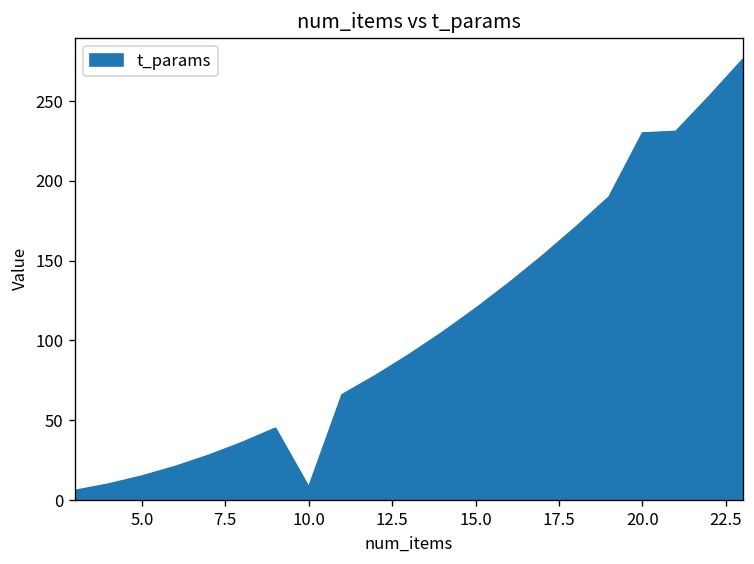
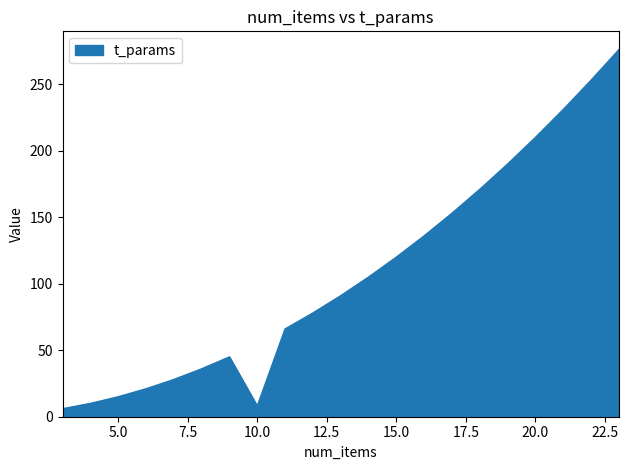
20.0: 230 -> 210
